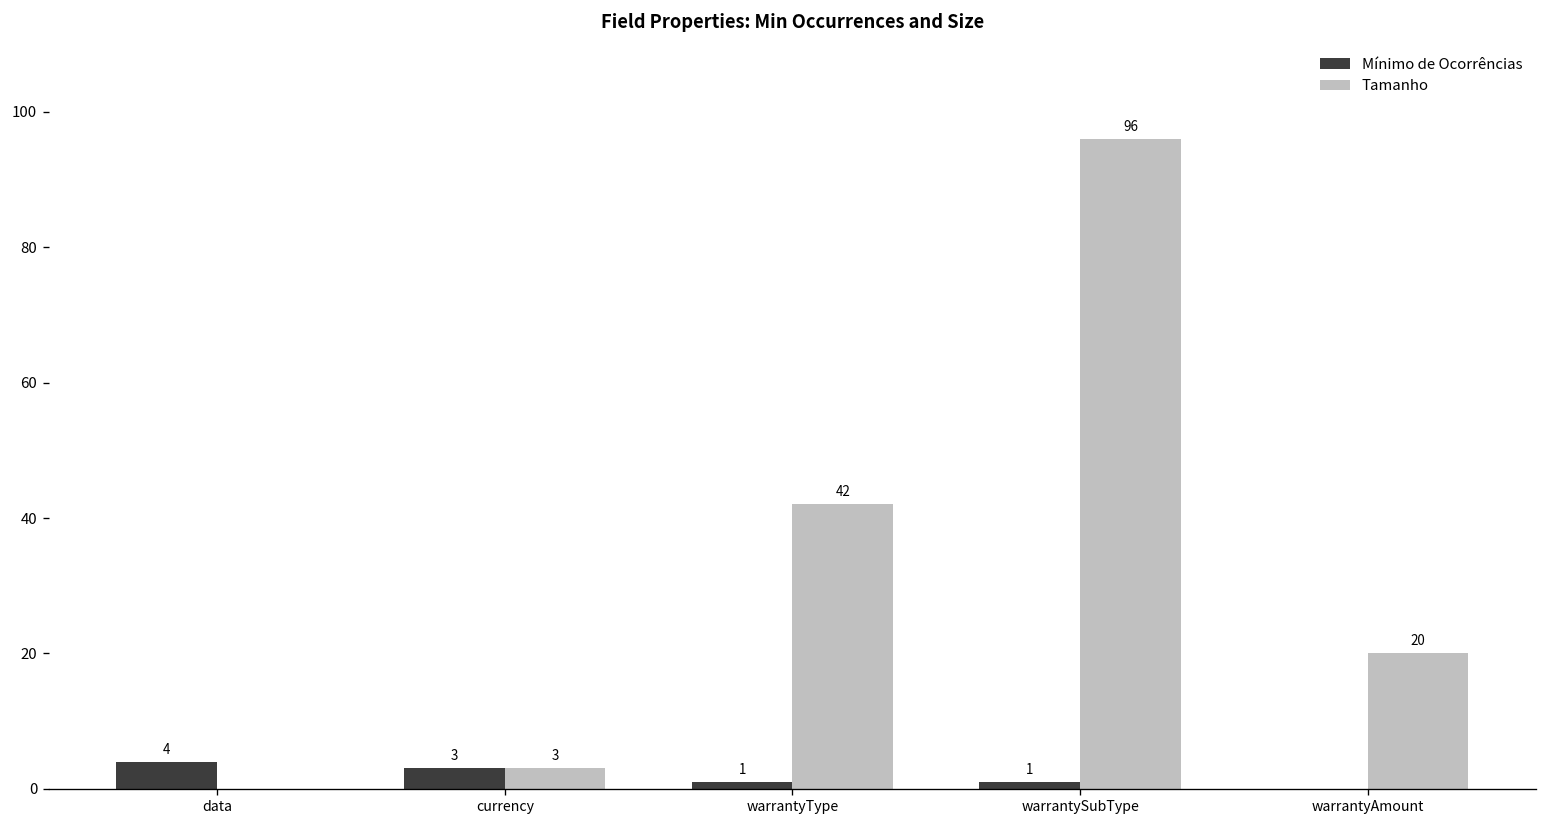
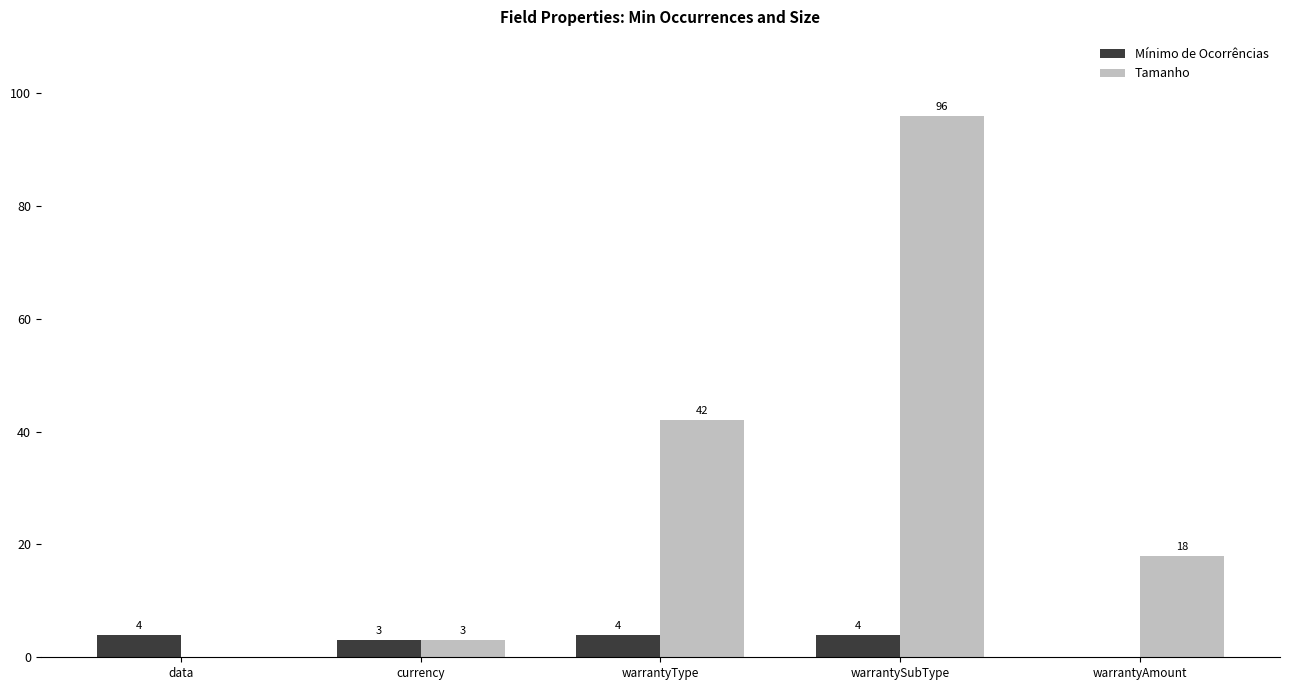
Mínimo de Ocorrências, warrantyType: 1 -> 4
Mínimo de Ocorrências, warrantySubType: 1 -> 4
Tamanho, warrantyAmount: 20 -> 18
